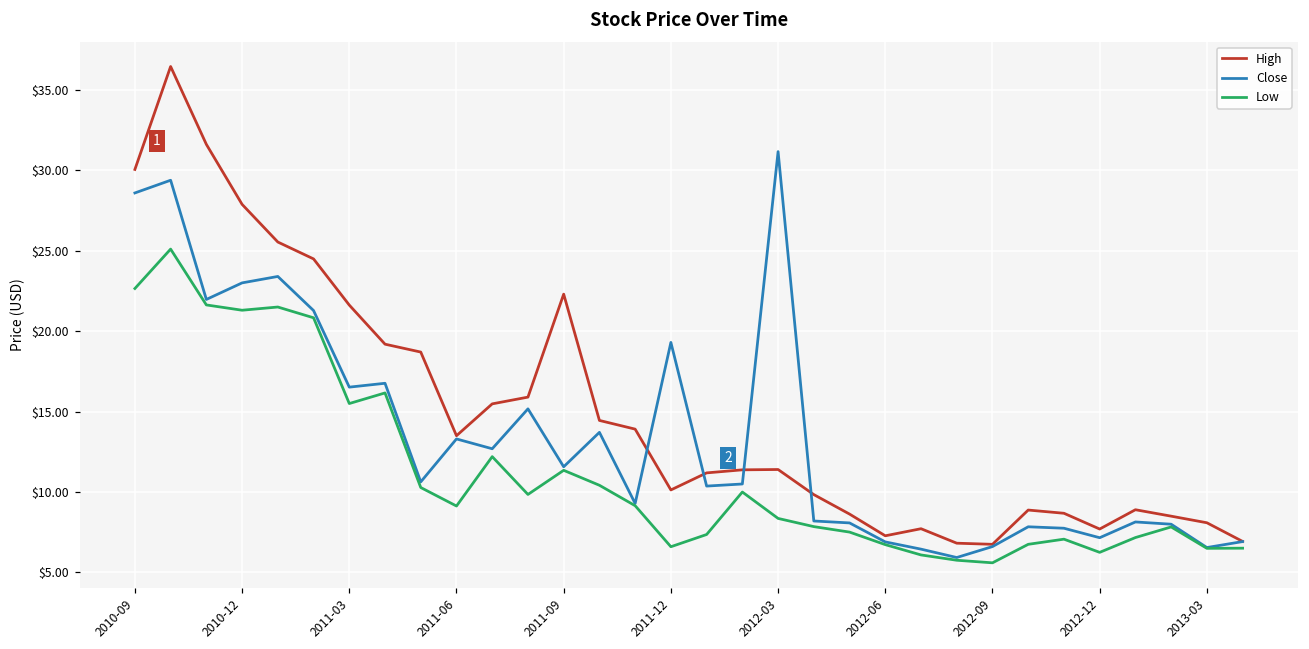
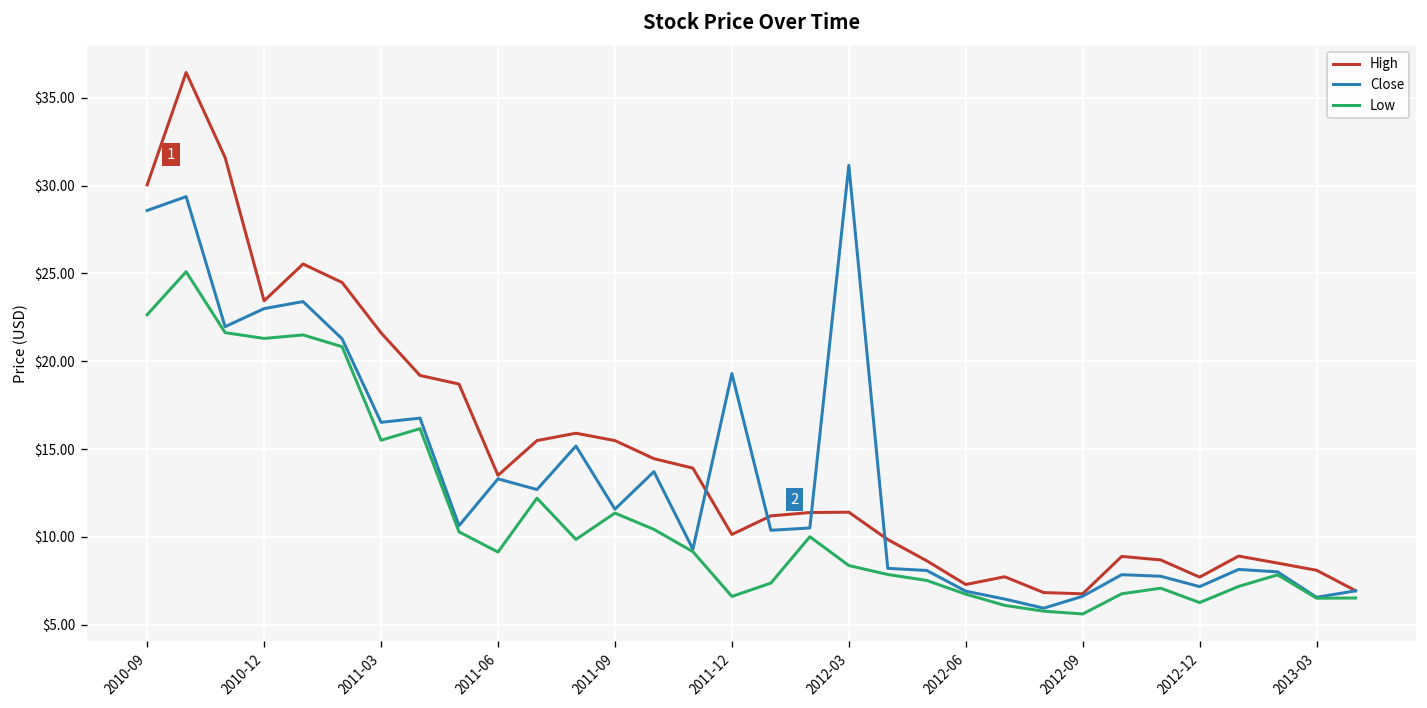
High, 2010-12: $27.9 -> $23.4
High, 2011-09: $22.3 -> $15.5
